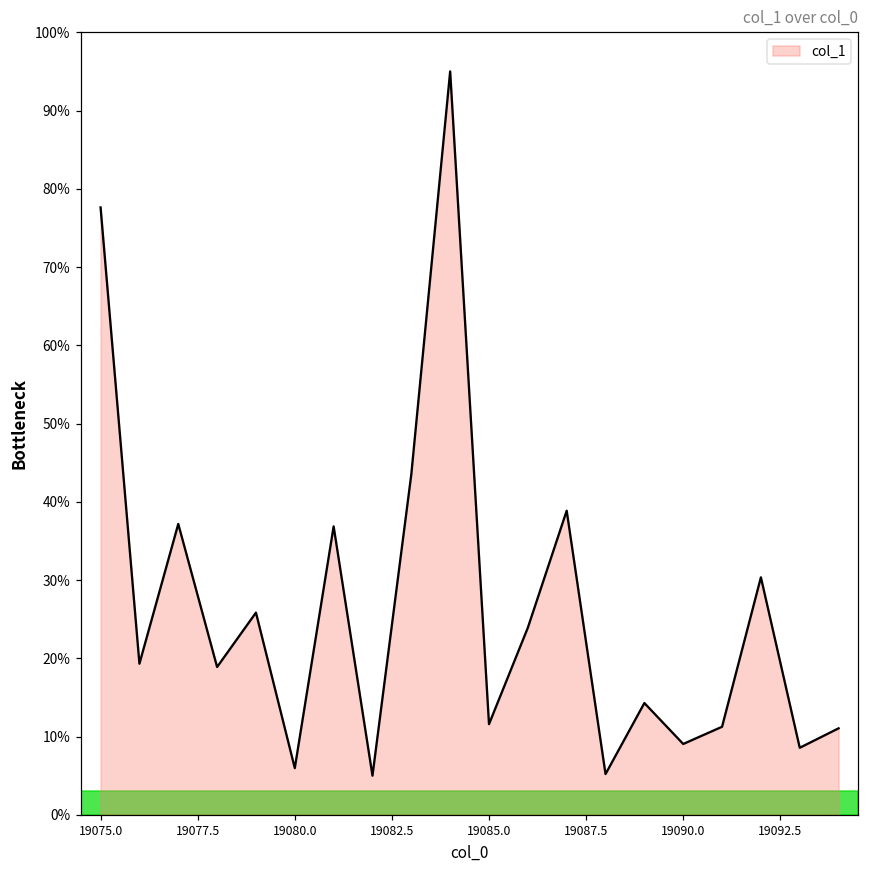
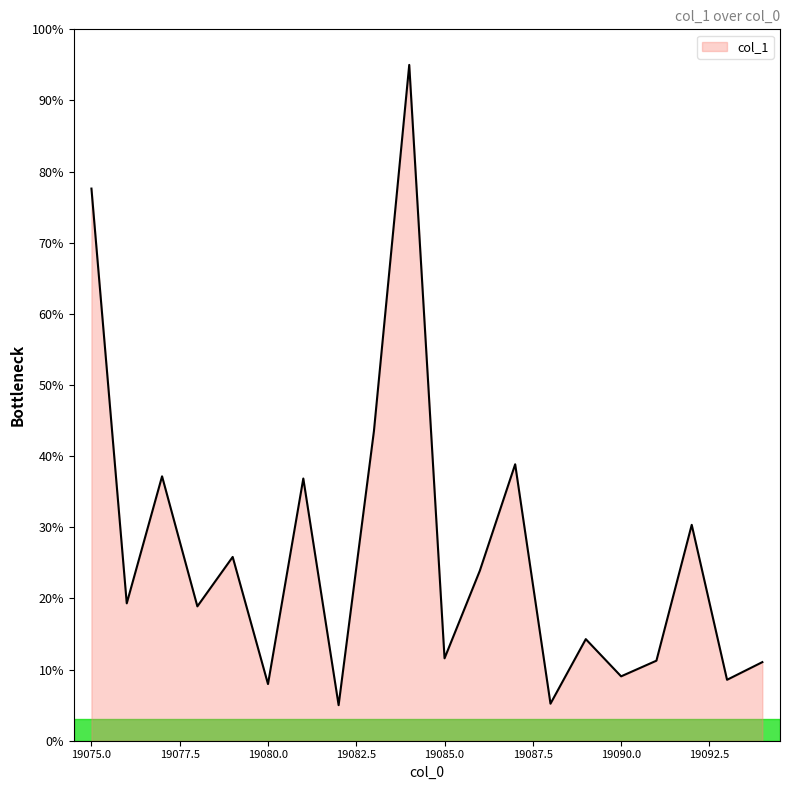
19080.0: 6% -> 8%
